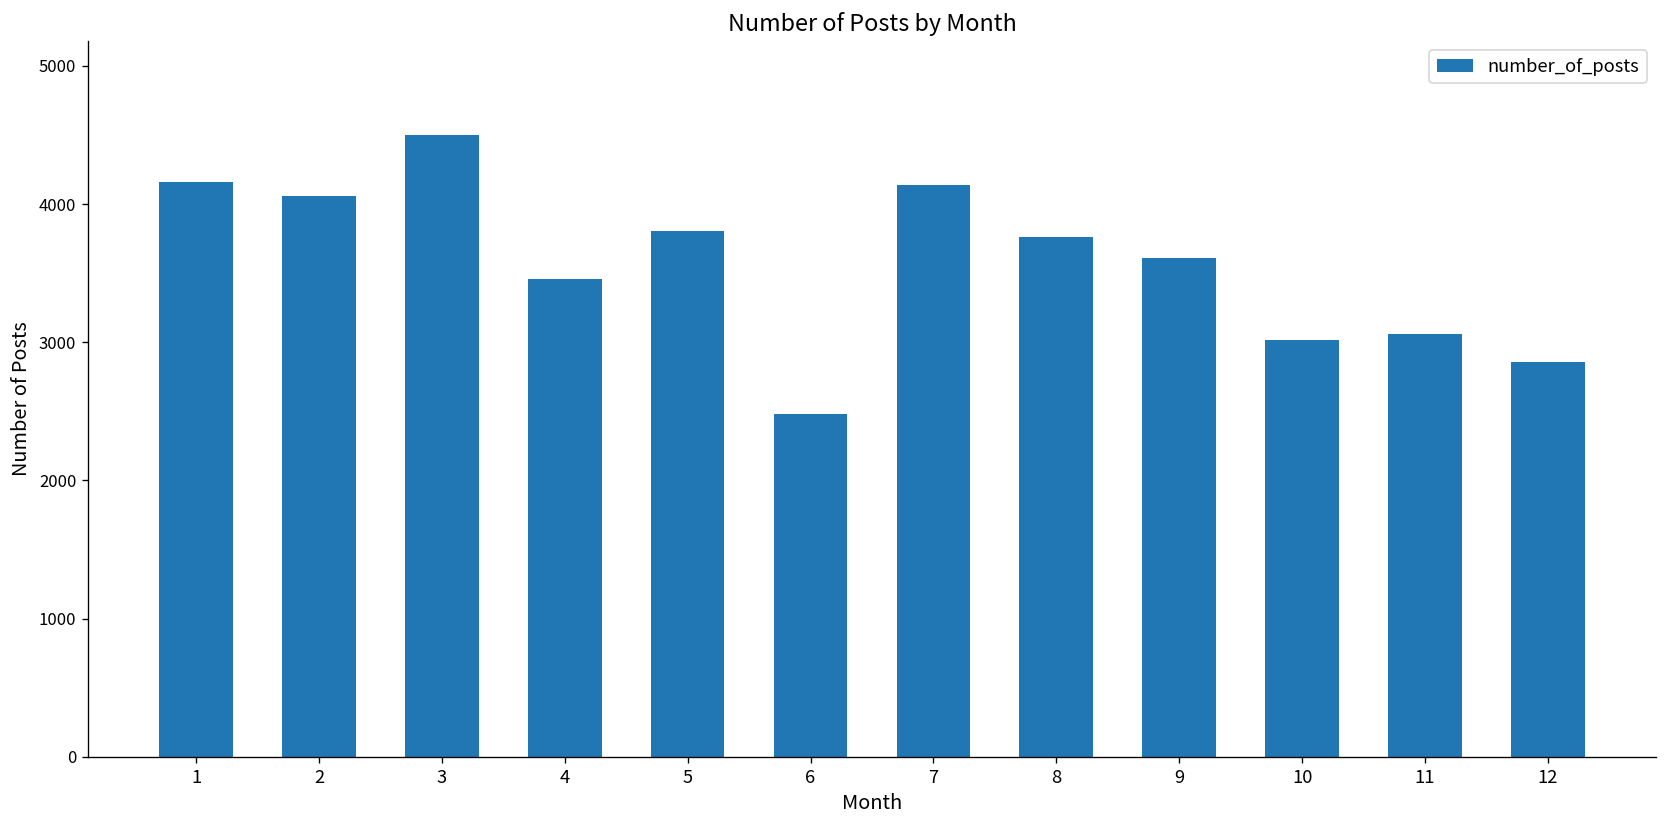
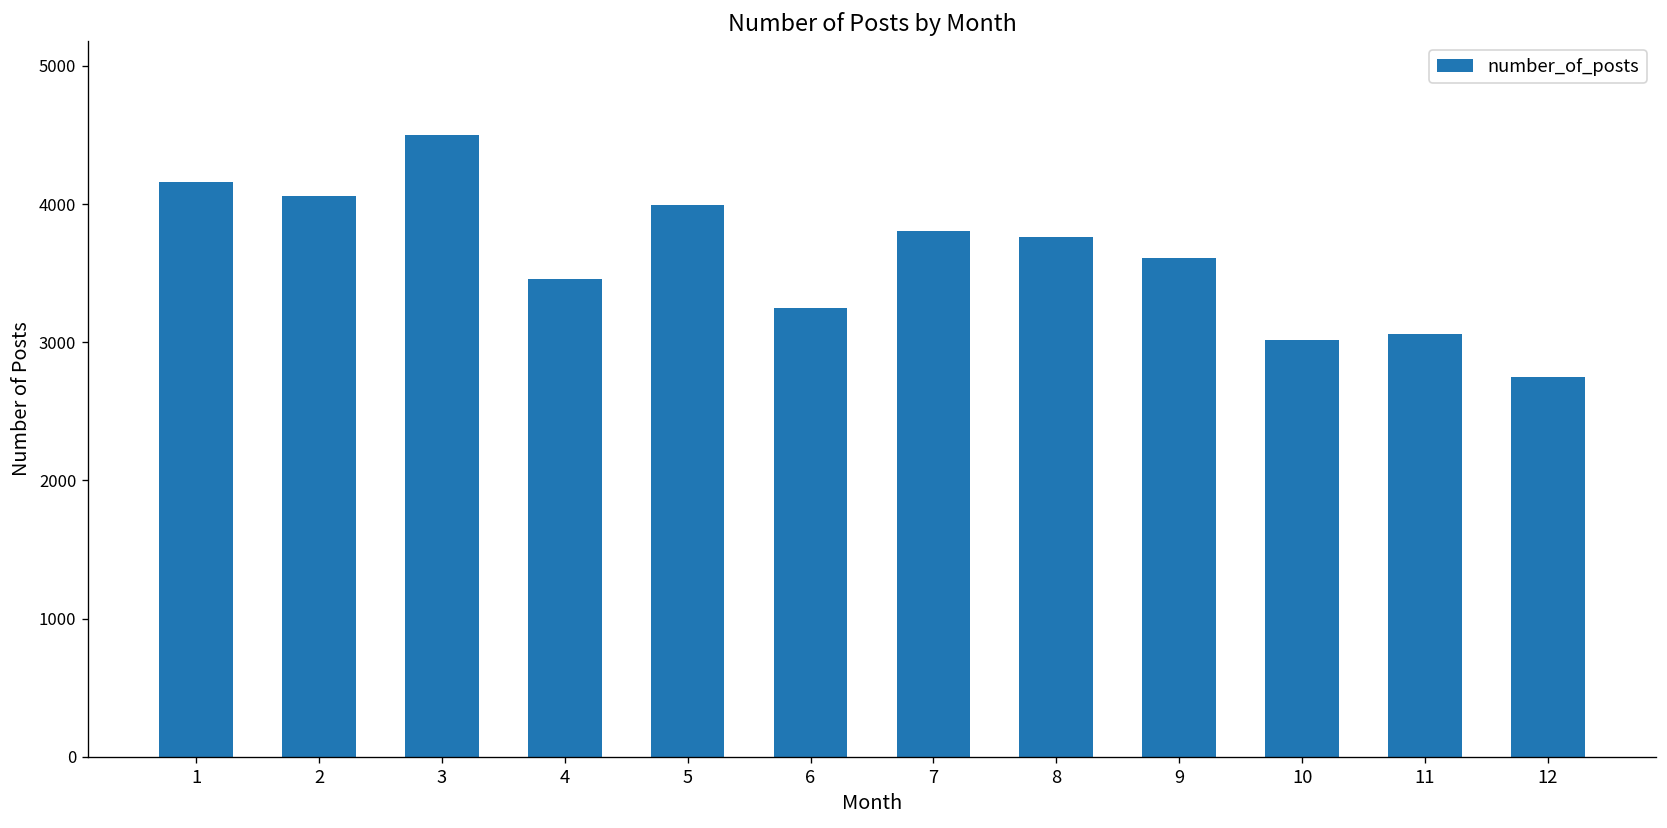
5: 3810 -> 3990
6: 2480 -> 3250
7: 4140 -> 3800
12: 2860 -> 2750
